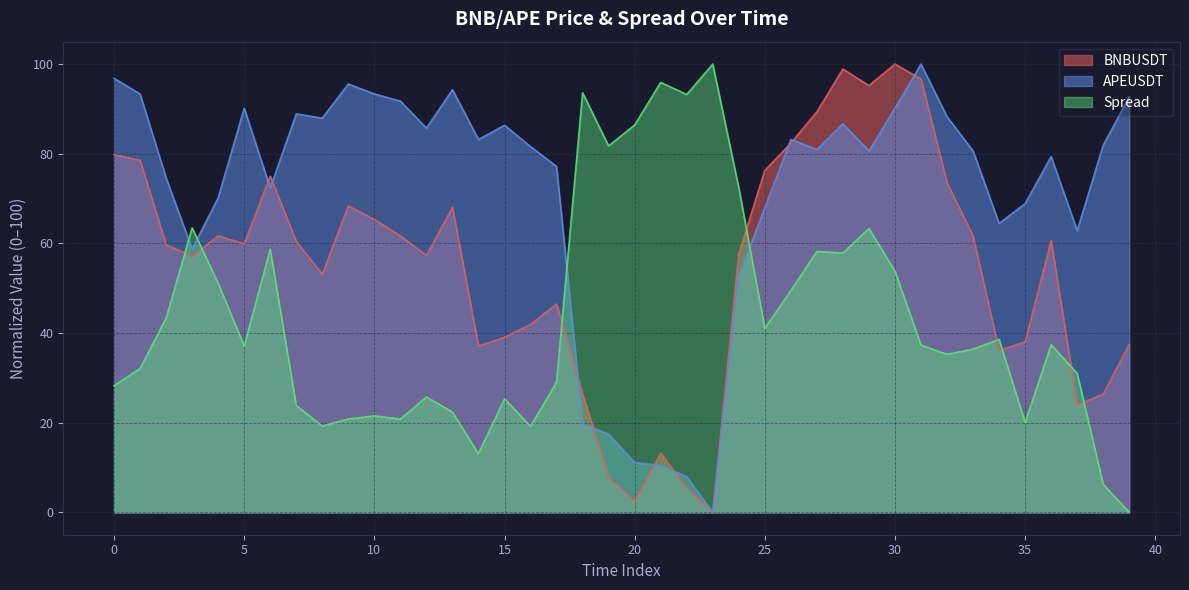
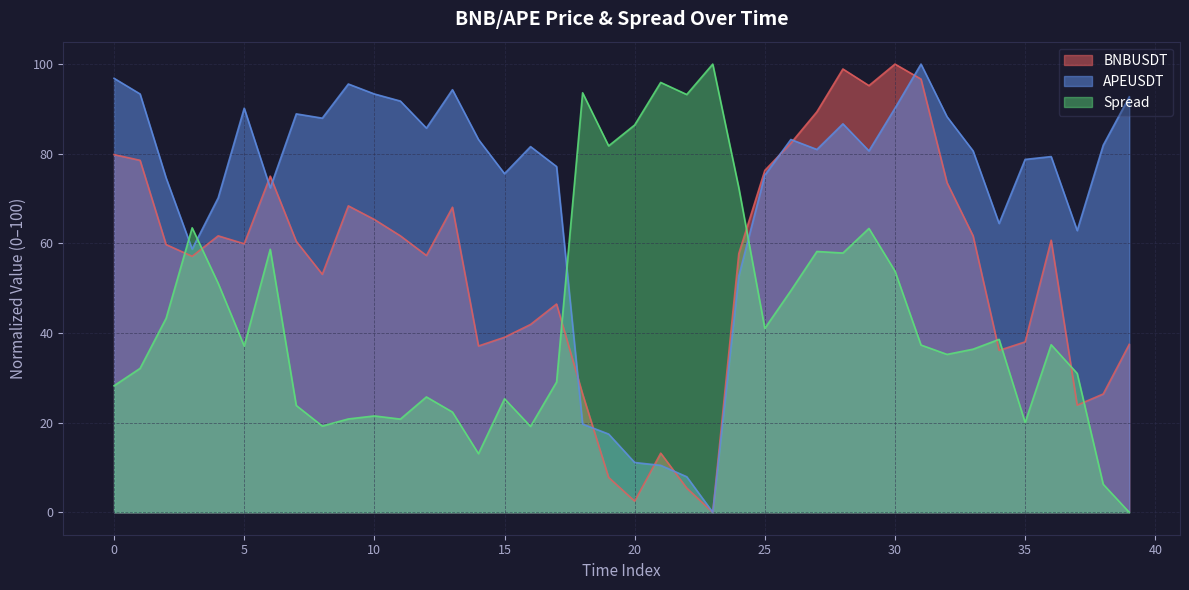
APEUSDT, 15: 86 -> 76
APEUSDT, 25: 68 -> 75
APEUSDT, 35: 69 -> 79
